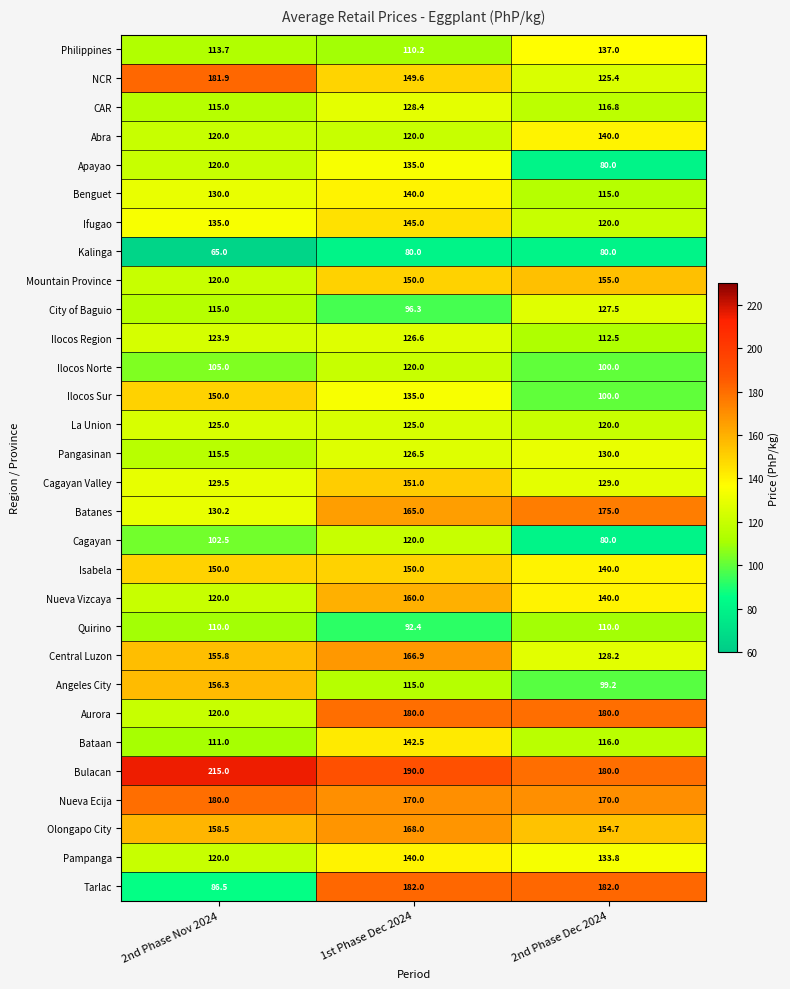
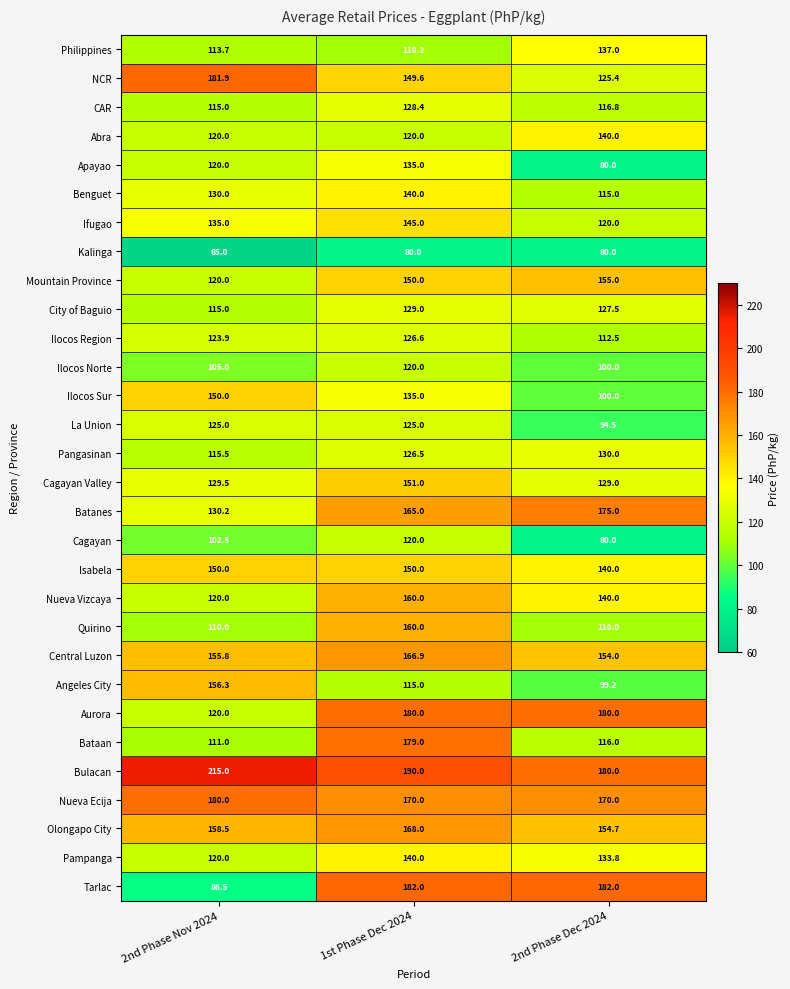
City of Baguio, 1st Phase Dec 2024: 96.3 -> 129.0
La Union, 2nd Phase Dec 2024: 120.0 -> 94.5
Quirino, 1st Phase Dec 2024: 92.4 -> 160.0
Central Luzon, 2nd Phase Dec 2024: 128.2 -> 154.0
Bataan, 1st Phase Dec 2024: 142.5 -> 179.0
